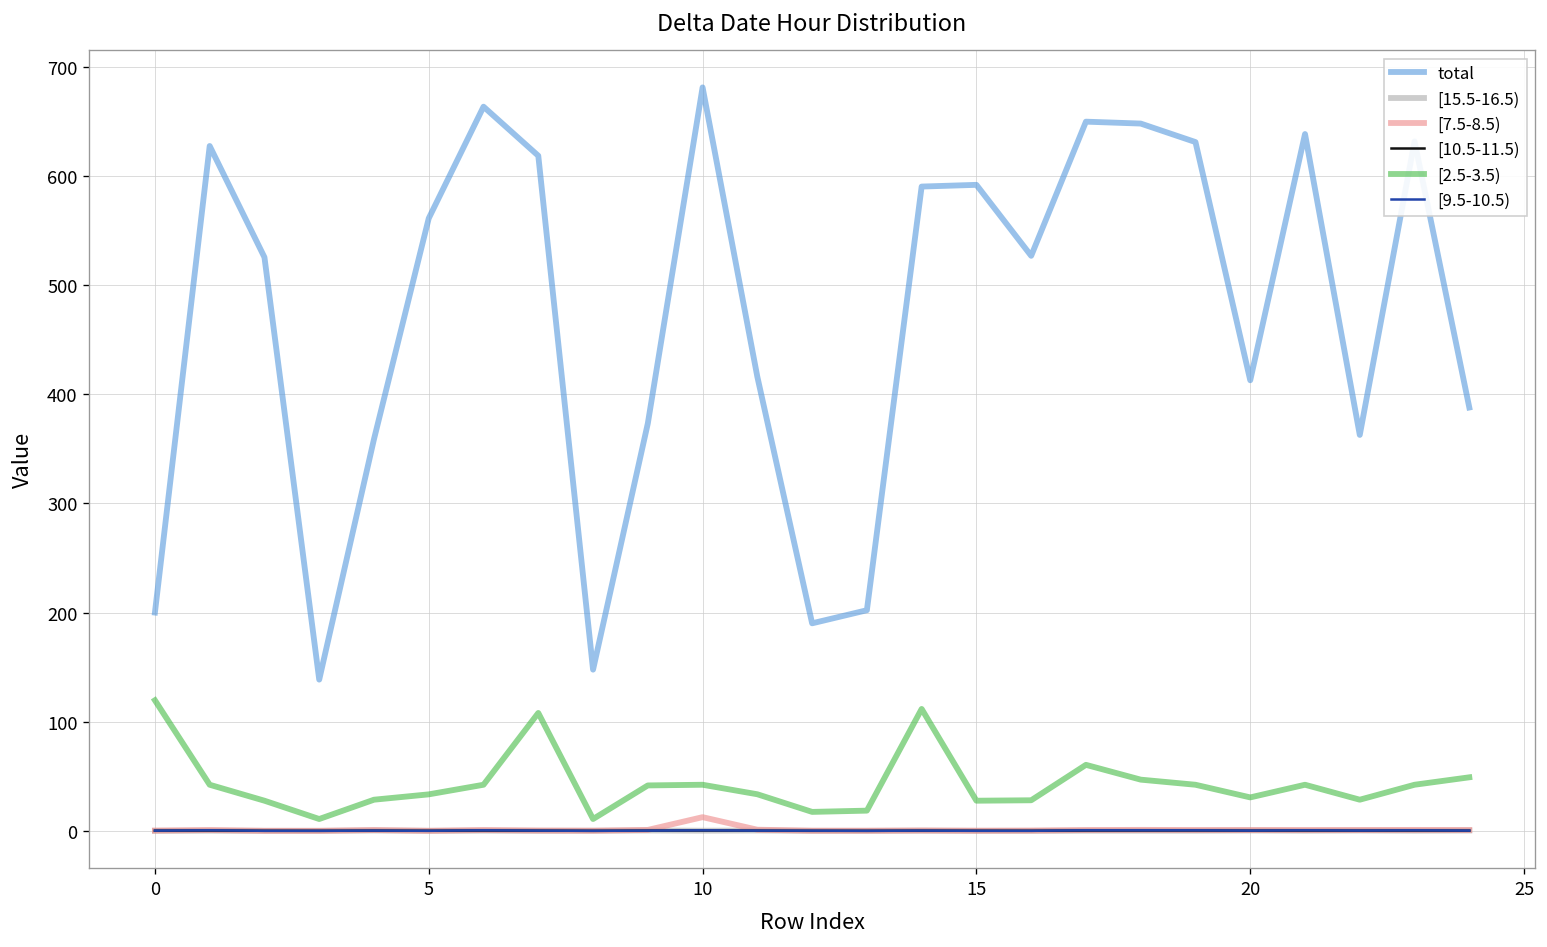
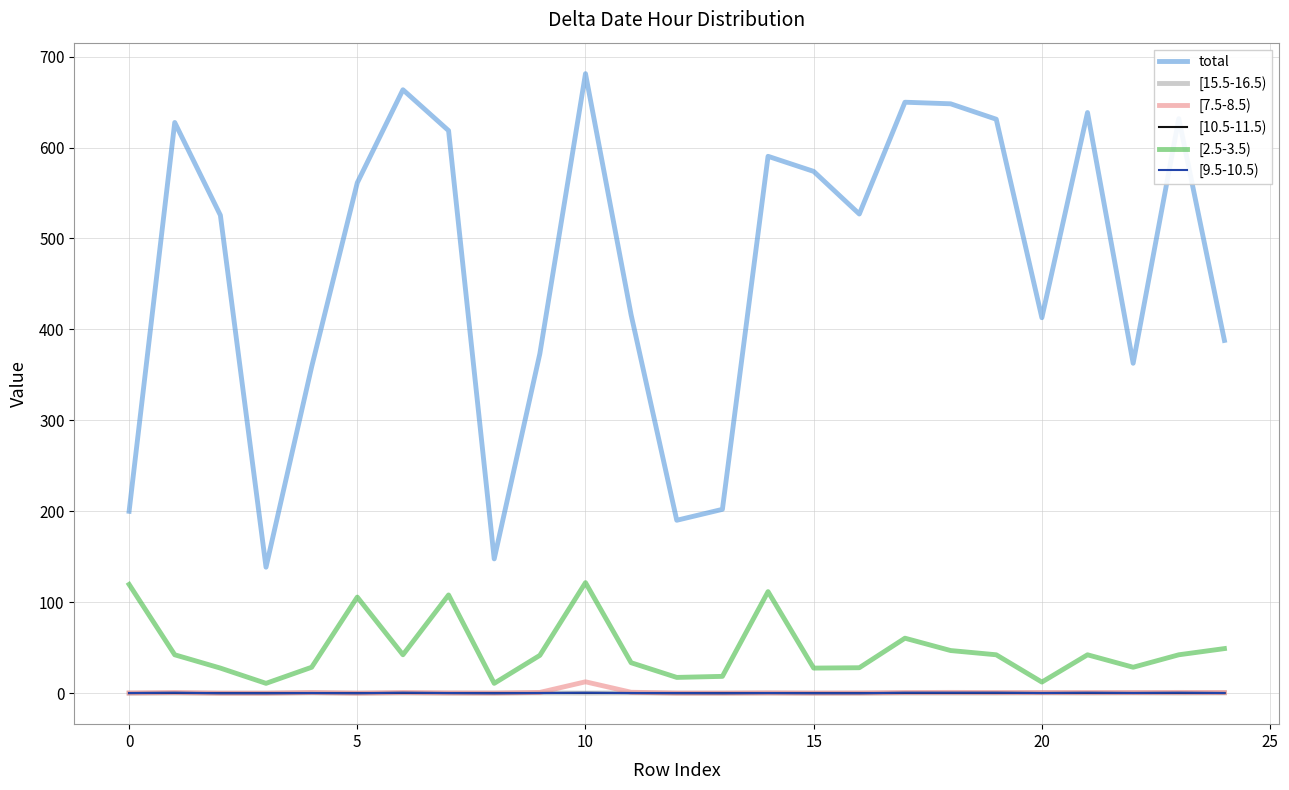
[2.5-3.5), 5: 30 -> 110
[2.5-3.5), 10: 40 -> 120
total, 15: 590 -> 570
[2.5-3.5), 20: 30 -> 10
